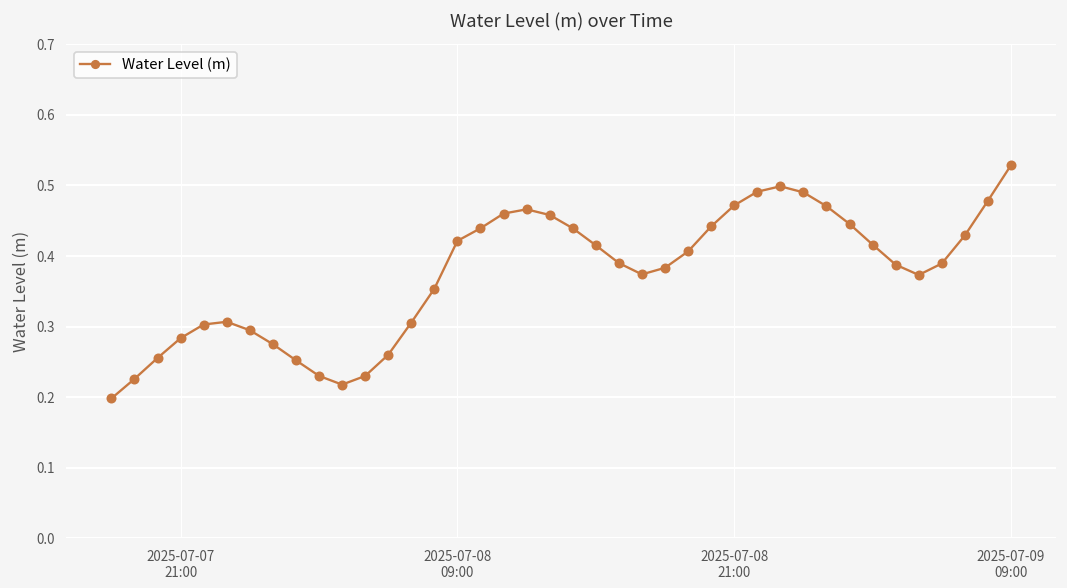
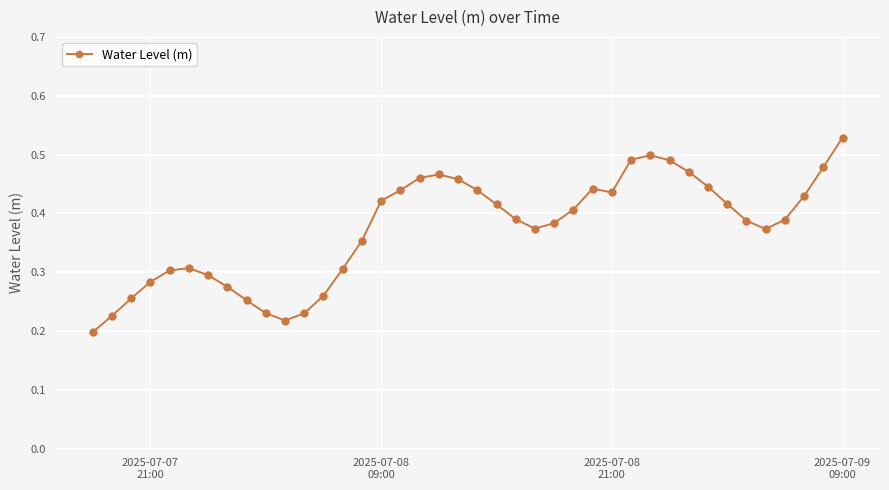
2025-07-08 21:00: 0.47 -> 0.44
